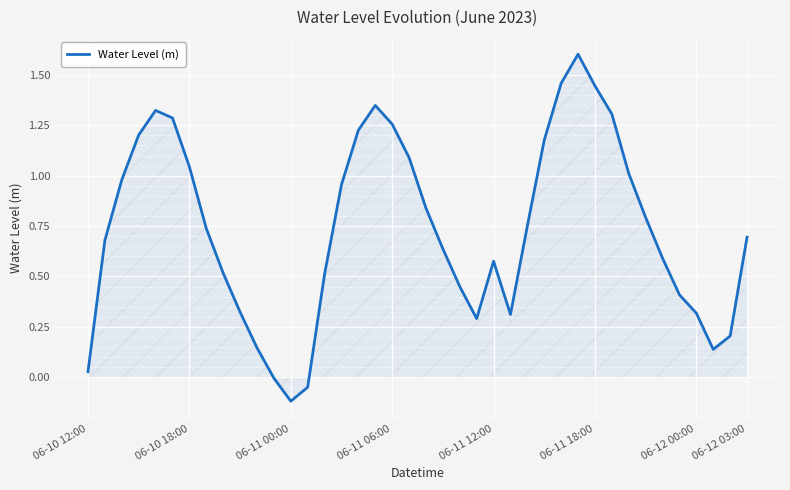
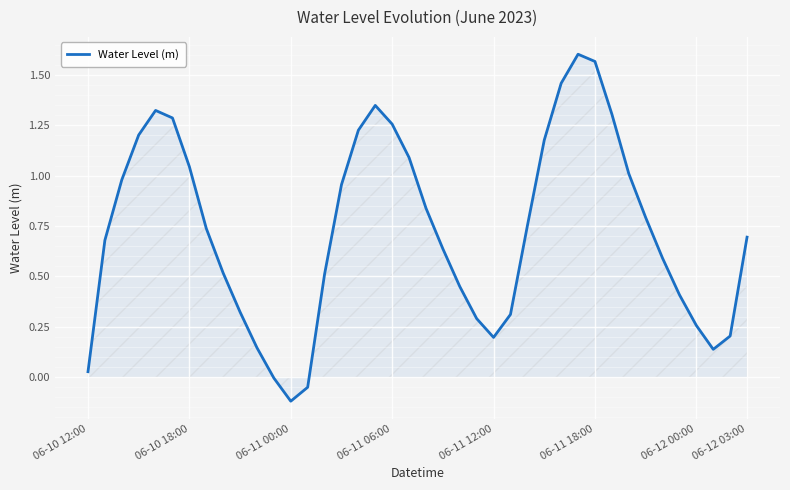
Water Level (m), 06-11 12:00: 0.58 -> 0.20
Water Level (m), 06-11 18:00: 1.45 -> 1.57
Water Level (m), 06-12 00:00: 0.32 -> 0.26
